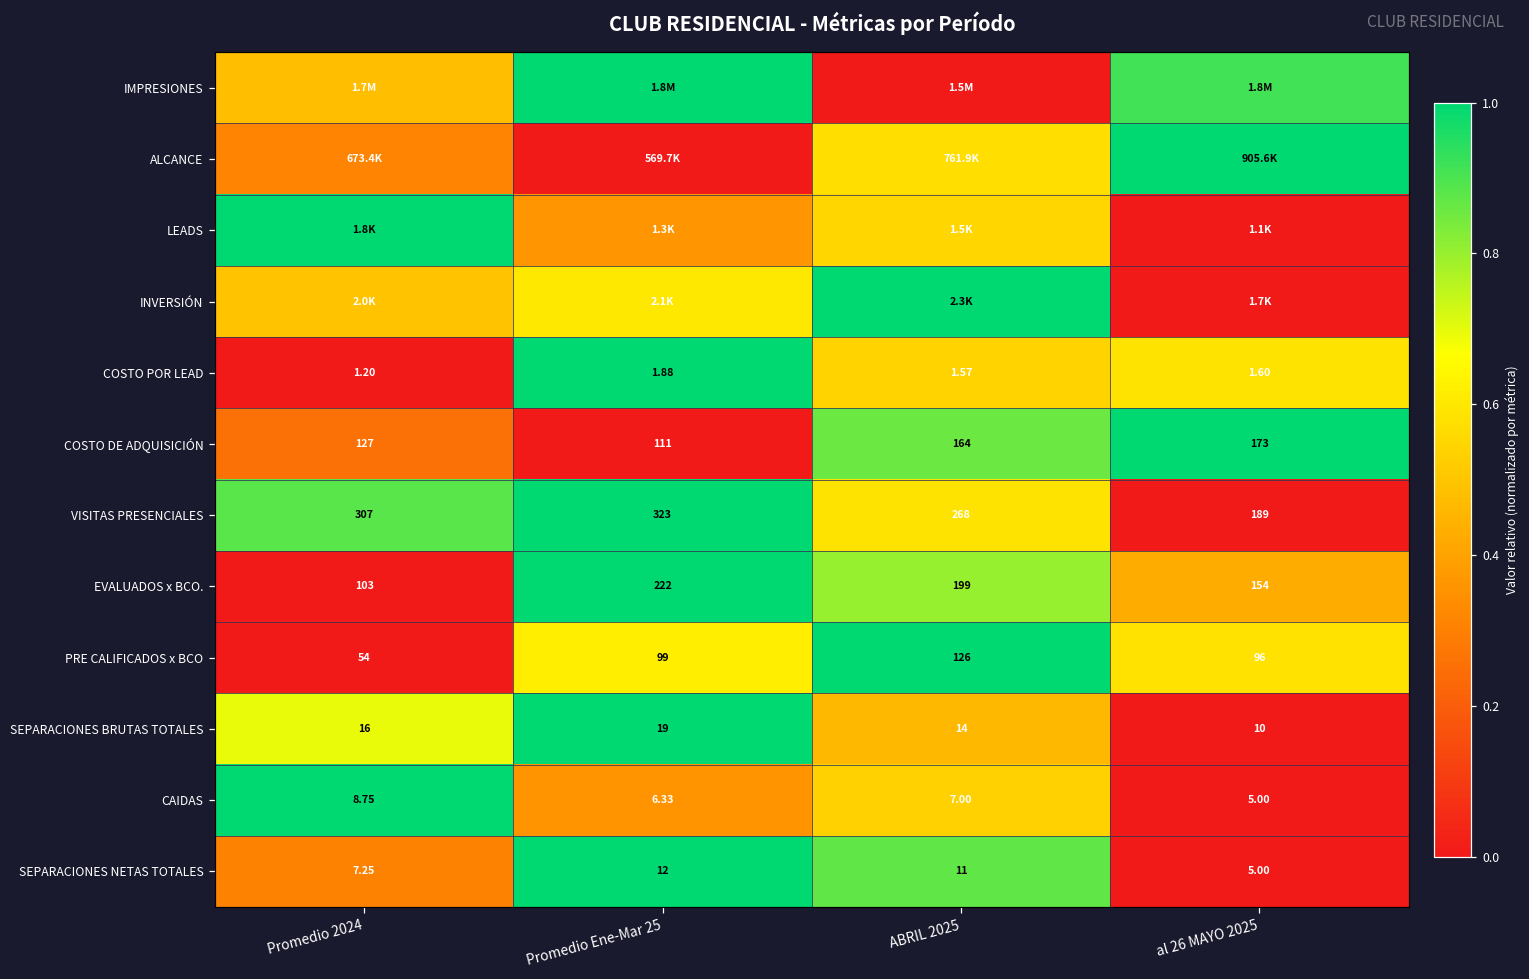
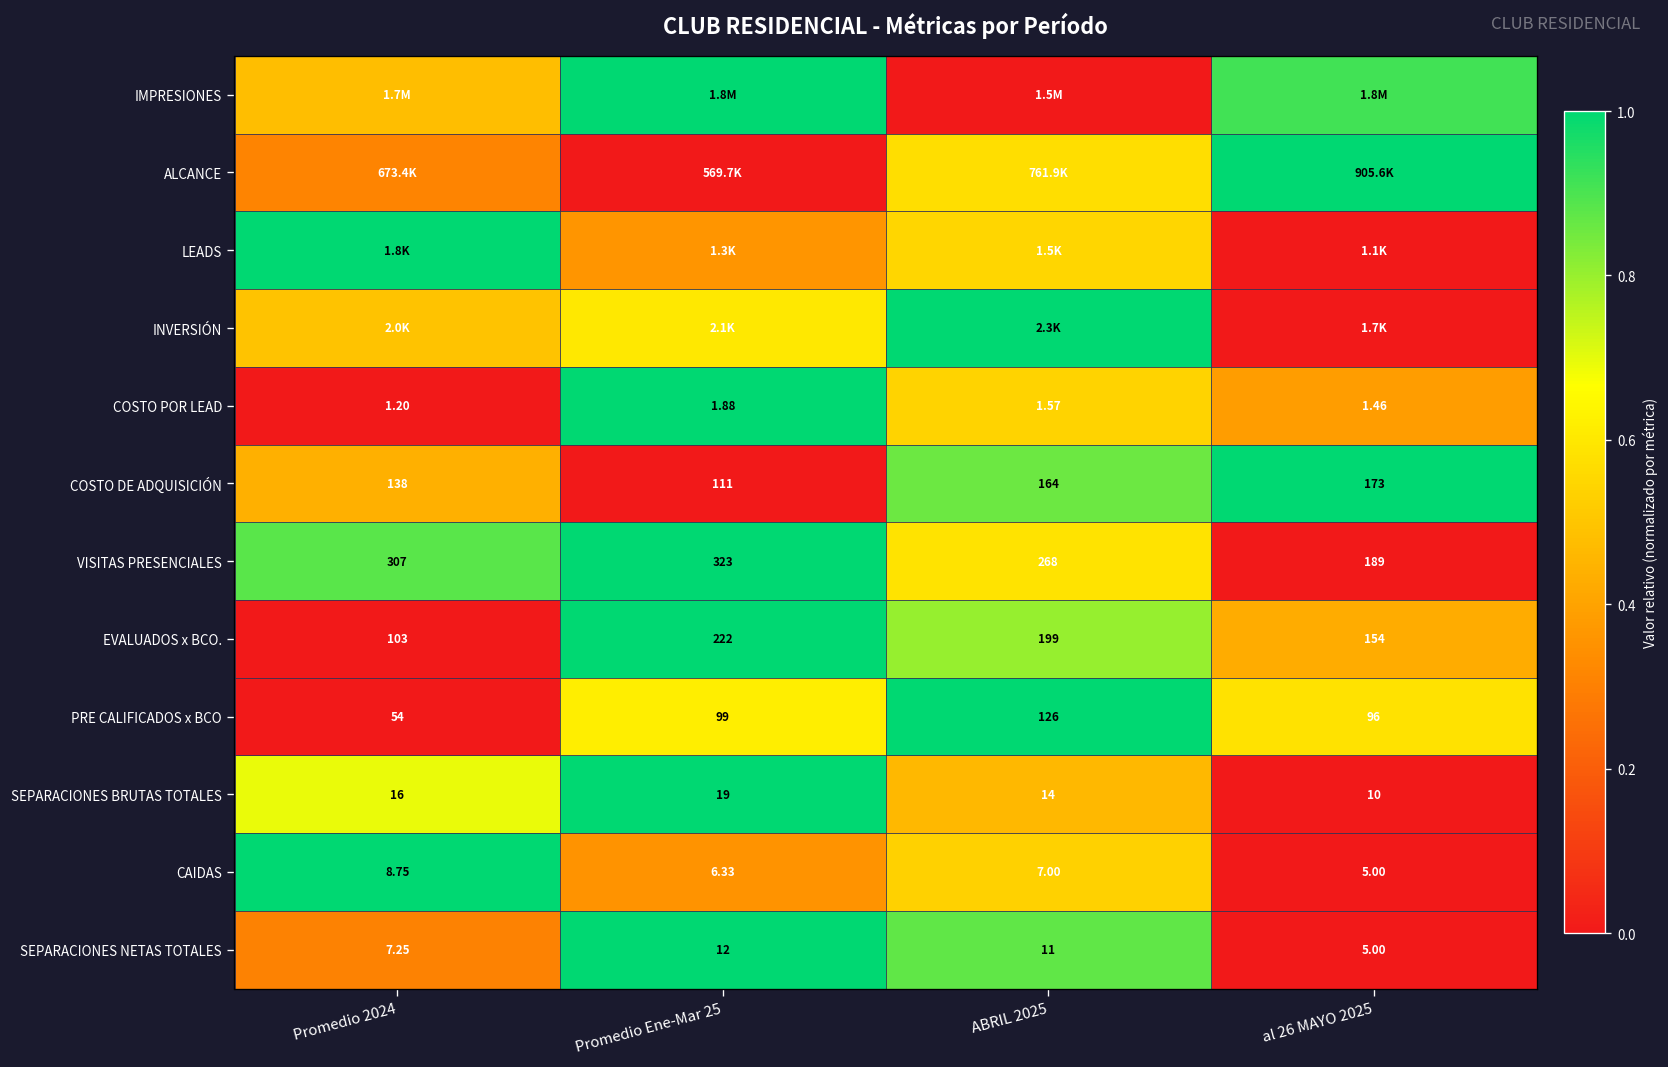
COSTO POR LEAD, al 26 MAYO 2025: 1.60 -> 1.46
COSTO DE ADQUISICIÓN, Promedio 2024: 127 -> 138
